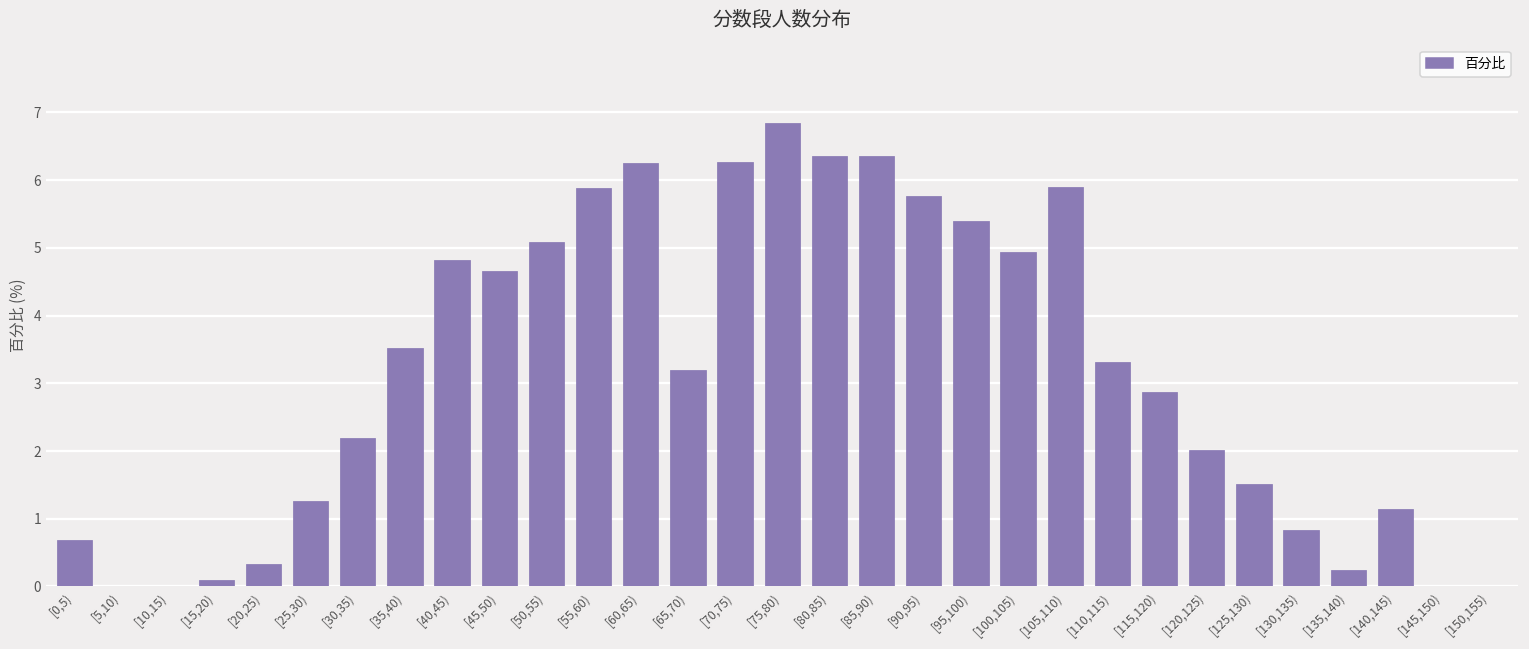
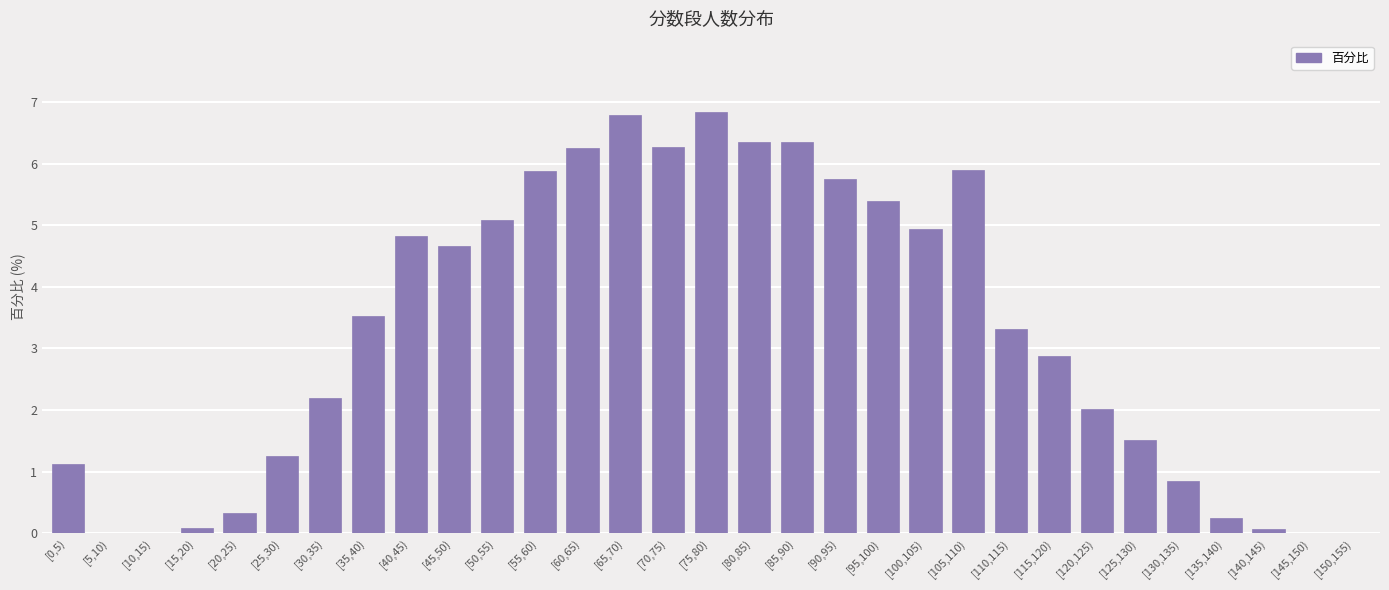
[0,5): 0.7 -> 1.1
[65,70): 3.2 -> 6.8
[140,145): 1.2 -> 0.1
